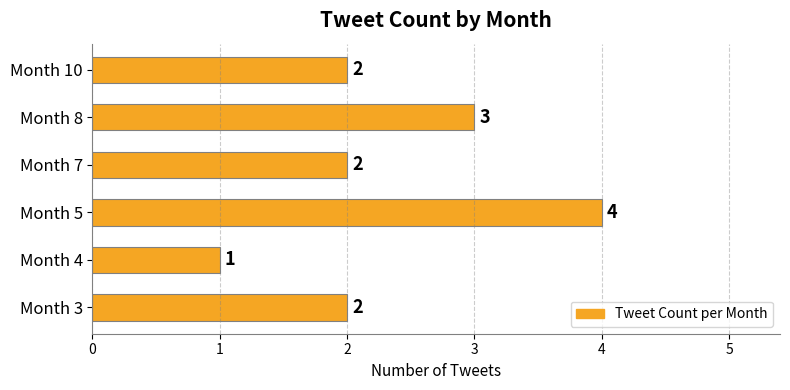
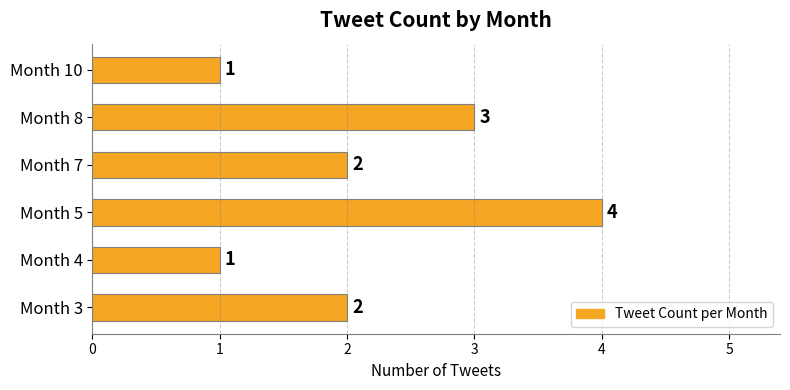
Month 10: 2 -> 1
